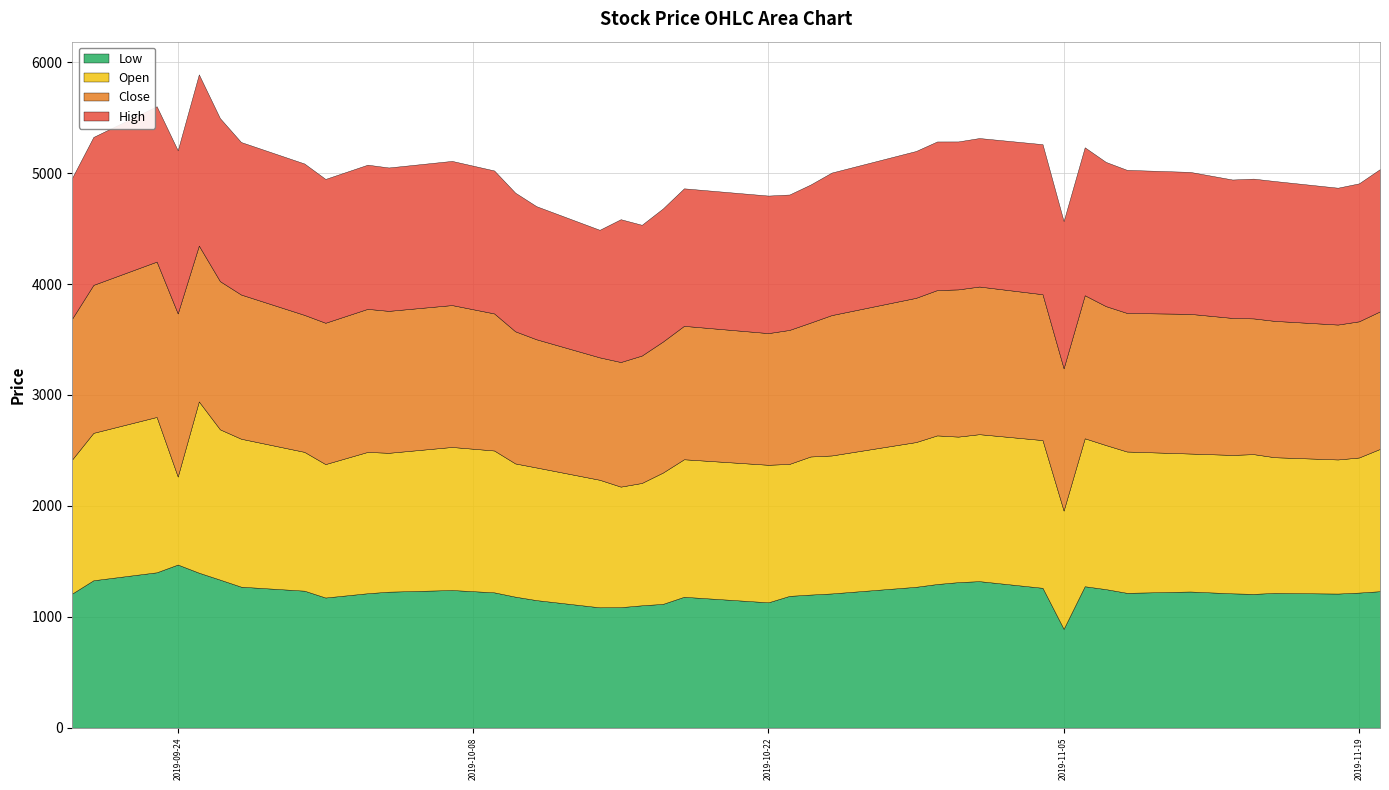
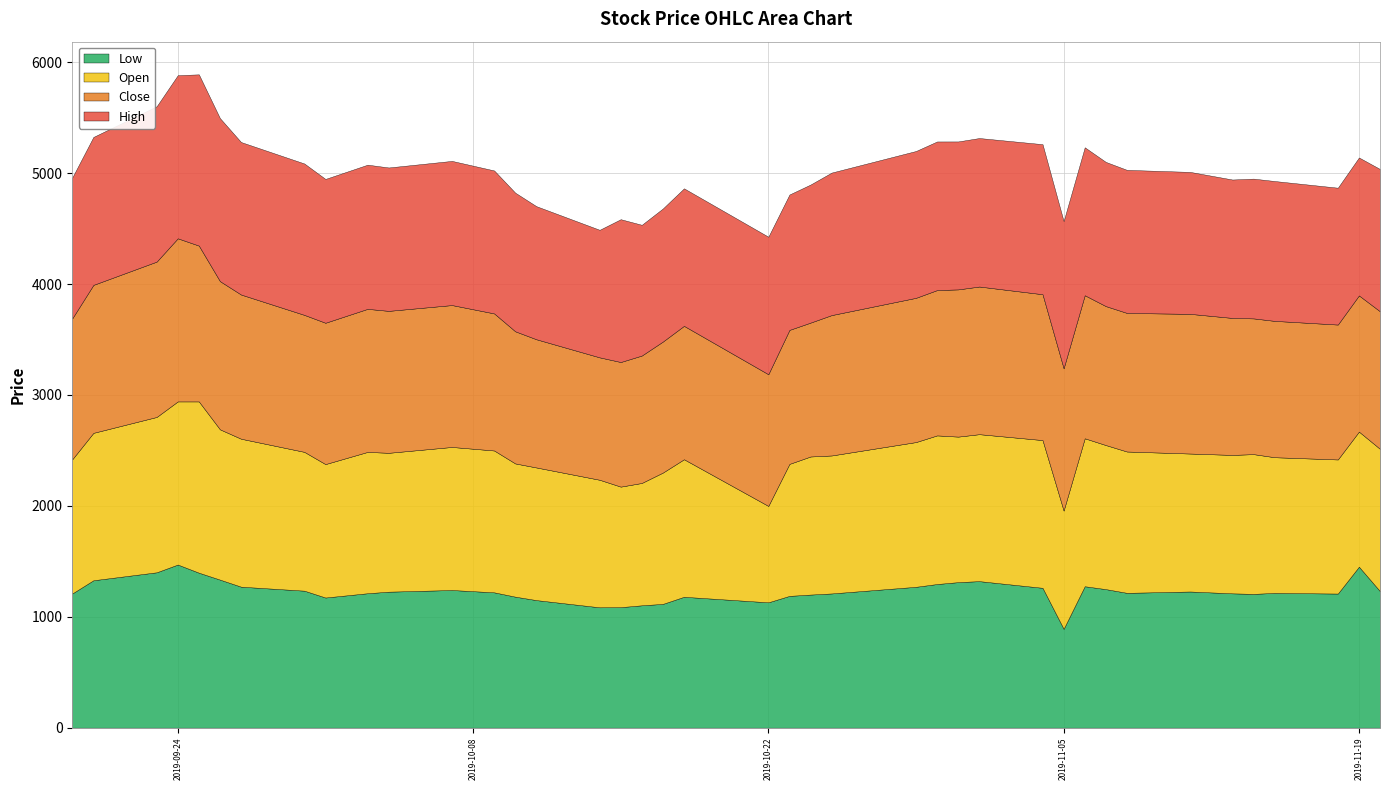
Open, 2019-09-24: 790 -> 1470
Open, 2019-10-22: 1240 -> 870
Low, 2019-11-19: 1220 -> 1450
